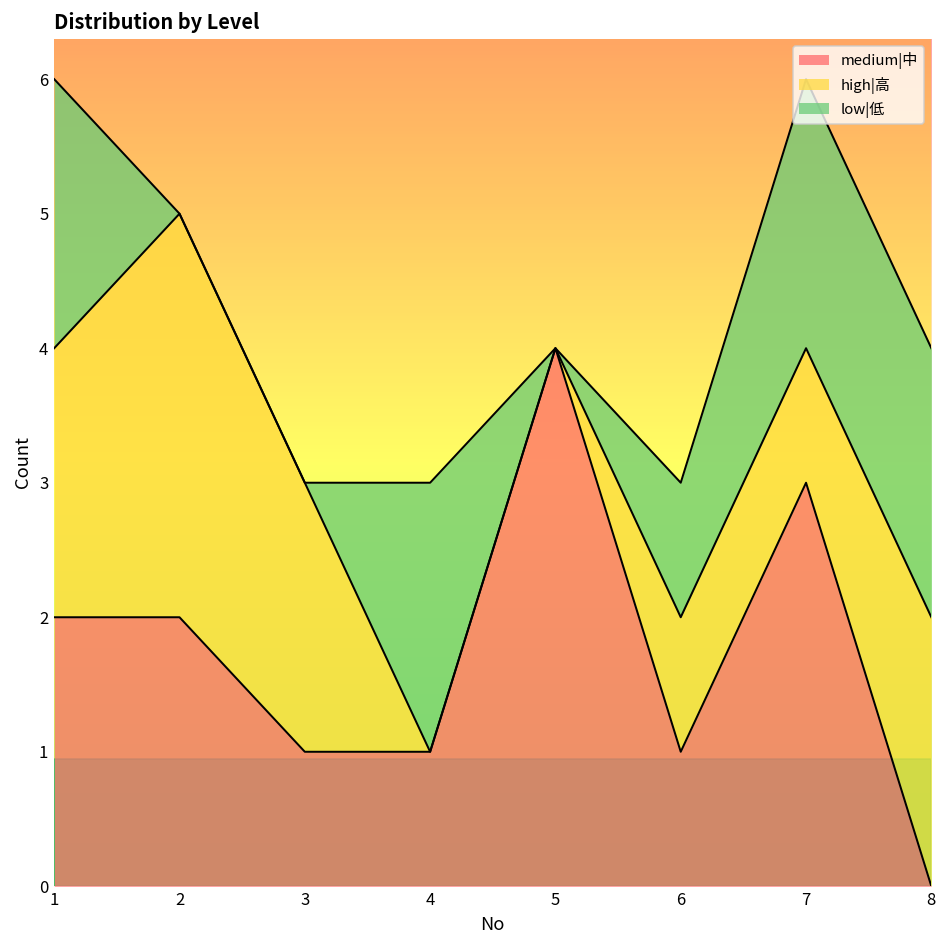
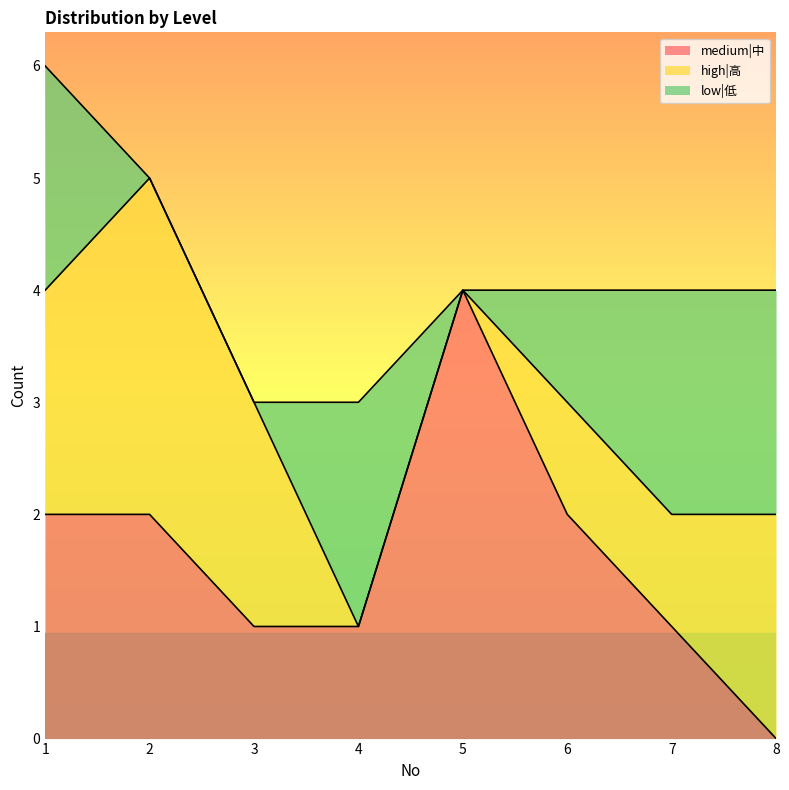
medium|中, 6: 1 -> 2
medium|中, 7: 3 -> 1
